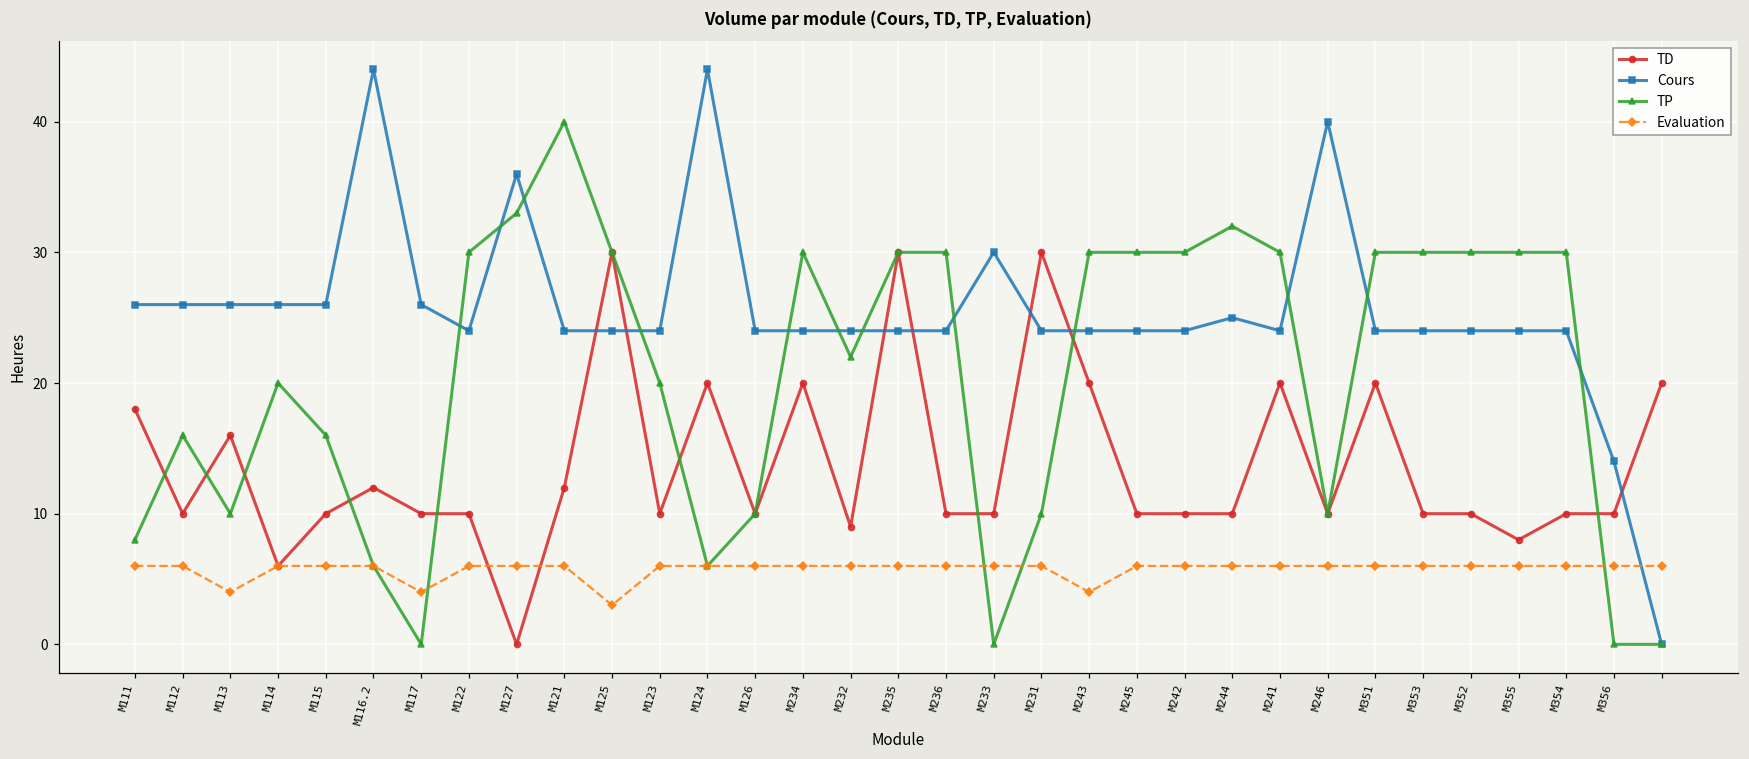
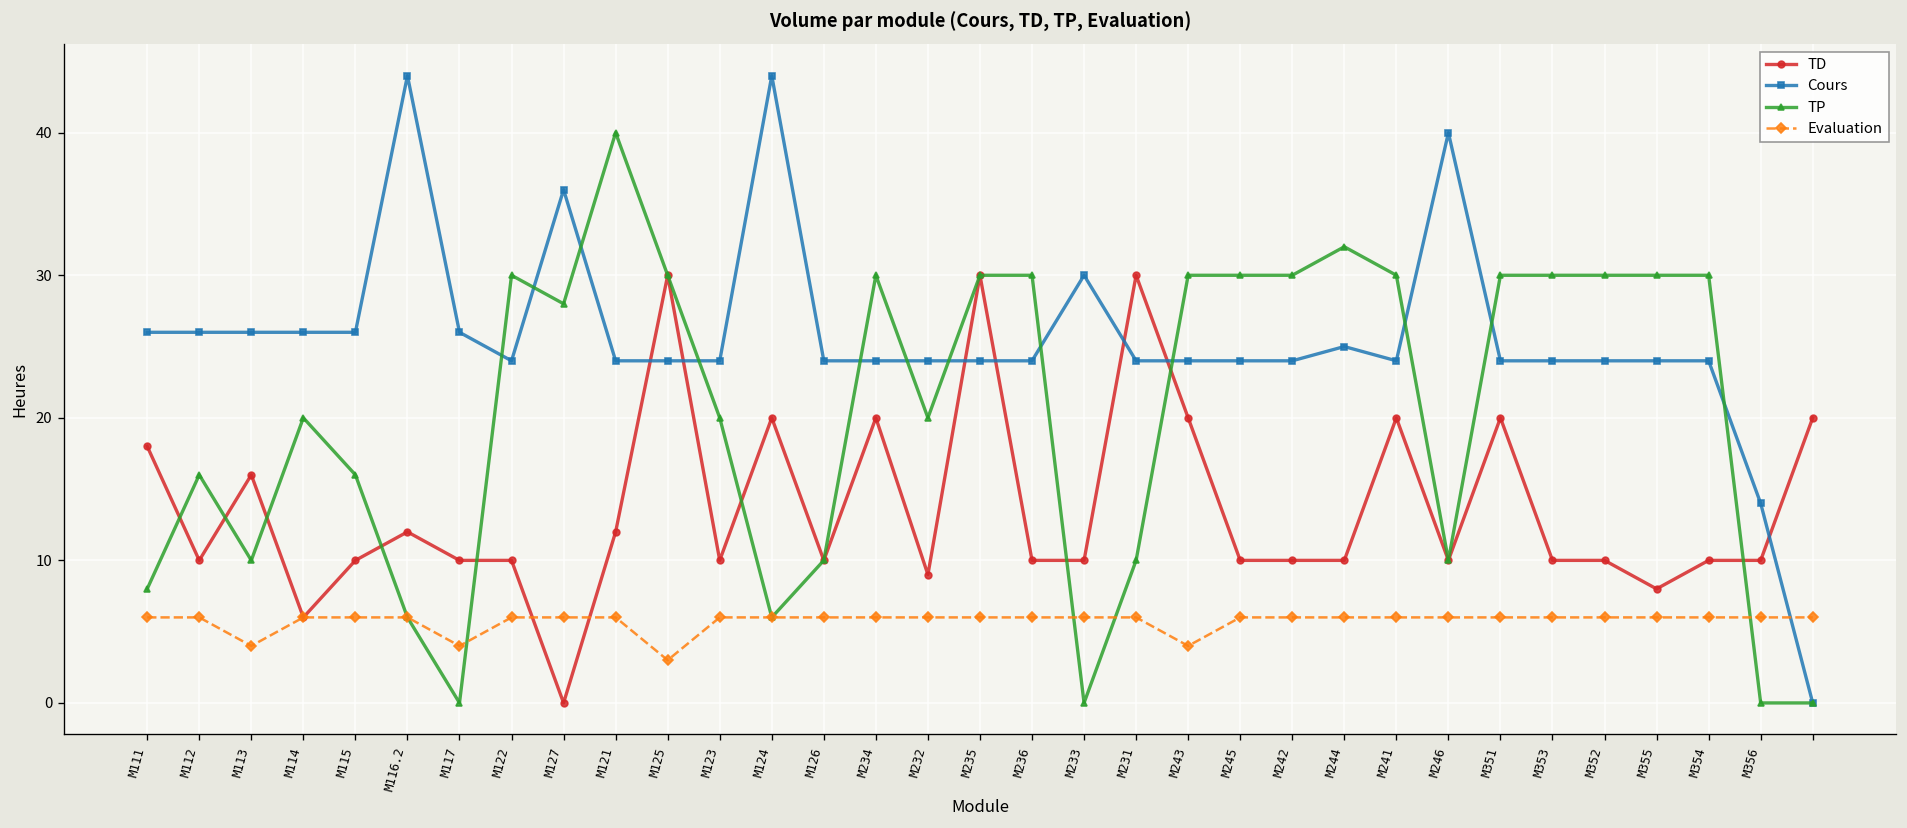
TP, M127: 33 -> 28
TP, M232: 22 -> 20
